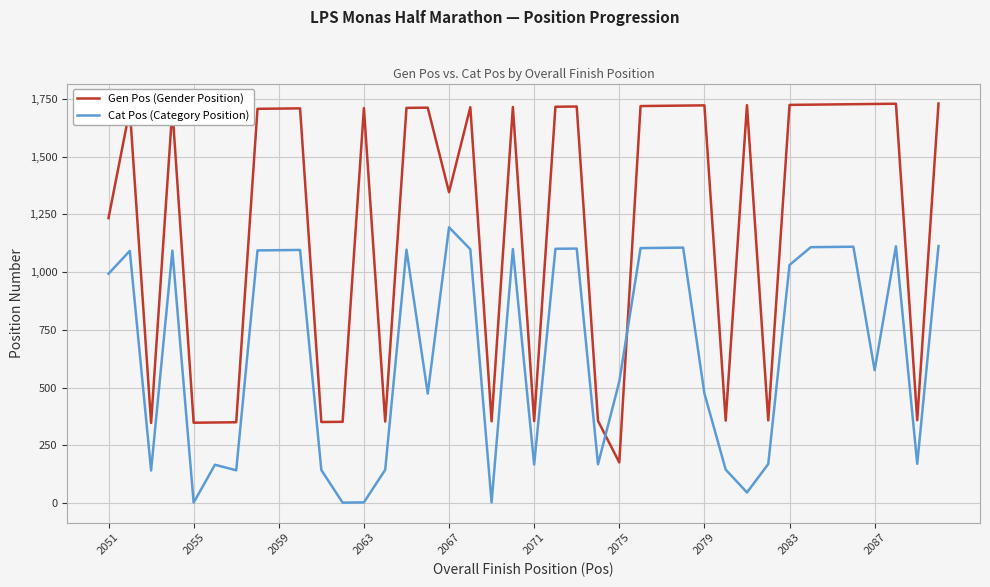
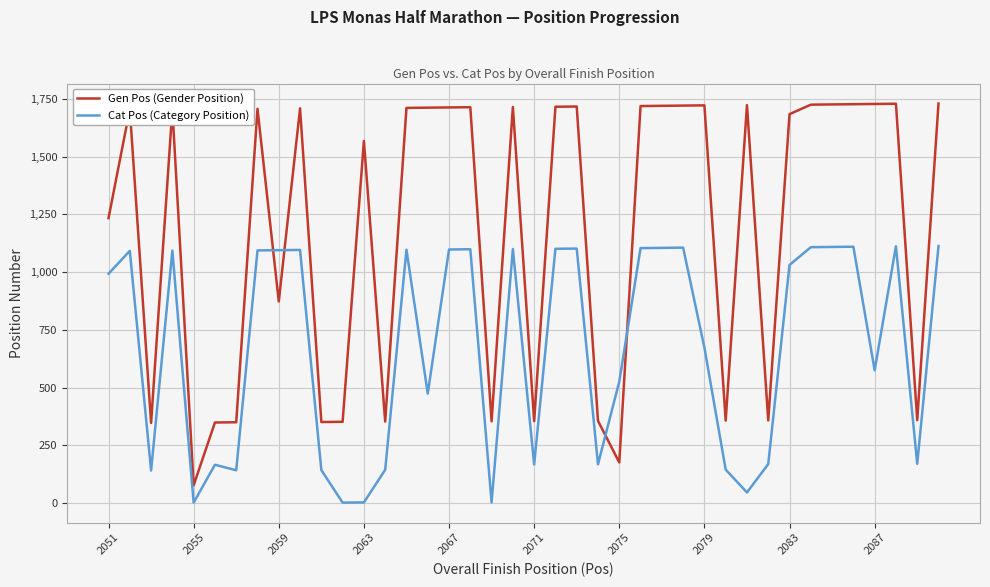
Gen Pos (Gender Position), 2055: 350 -> 80
Gen Pos (Gender Position), 2059: 1,710 -> 870
Gen Pos (Gender Position), 2063: 1,710 -> 1,570
Gen Pos (Gender Position), 2067: 1,350 -> 1,710
Cat Pos (Category Position), 2067: 1,190 -> 1,100
Cat Pos (Category Position), 2079: 480 -> 670
Gen Pos (Gender Position), 2083: 1,720 -> 1,680
